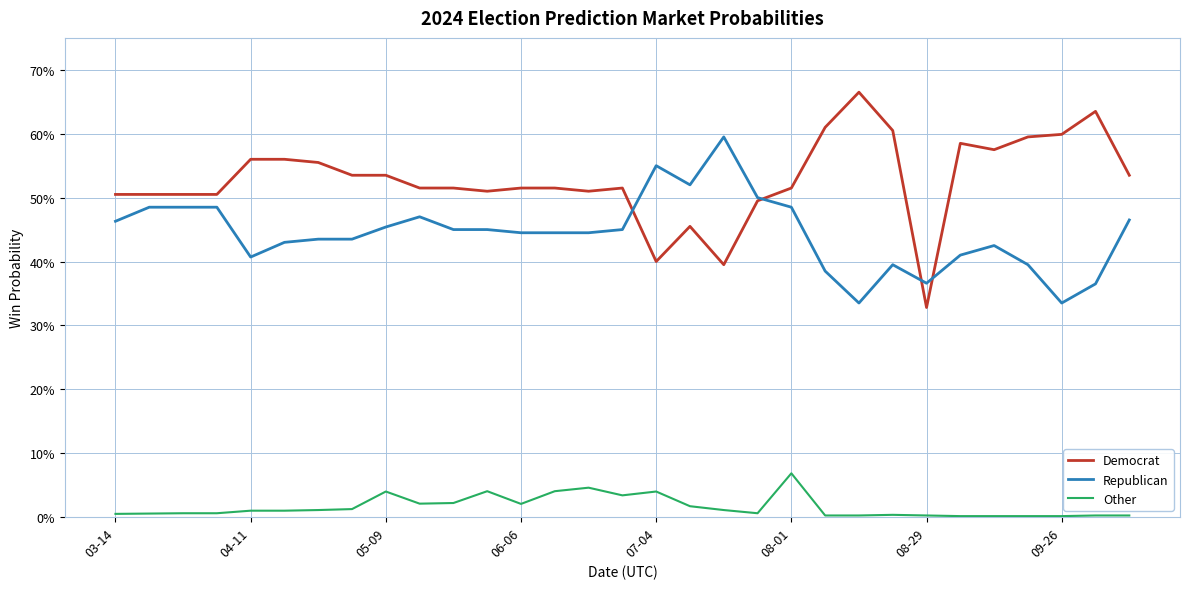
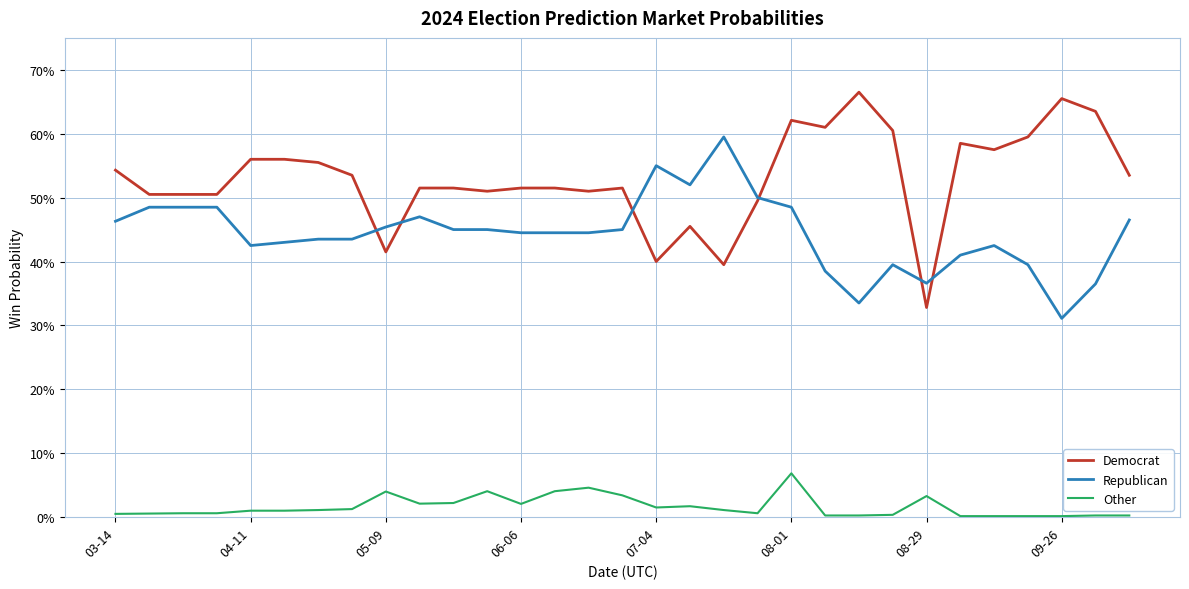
Democrat, 03-14: 51% -> 54%
Republican, 04-11: 41% -> 43%
Democrat, 05-09: 54% -> 42%
Other, 07-04: 4% -> 2%
Democrat, 08-01: 52% -> 62%
Other, 08-29: 0% -> 3%
Democrat, 09-26: 60% -> 66%
Republican, 09-26: 34% -> 31%
